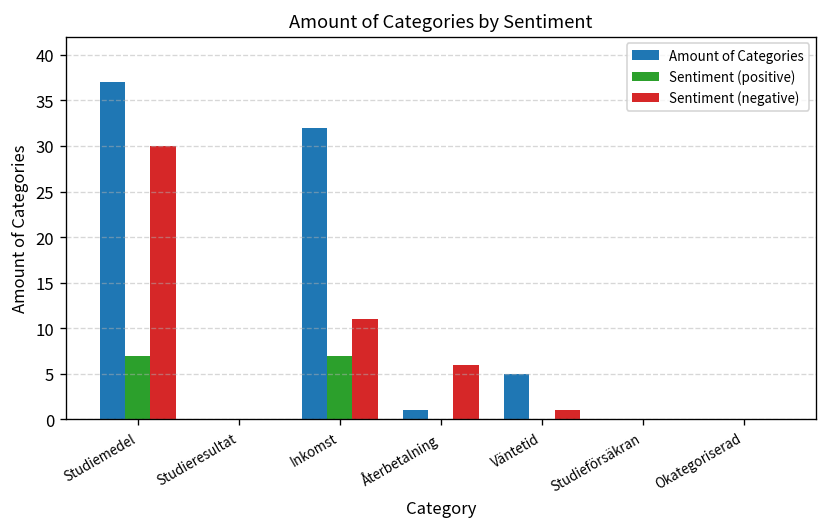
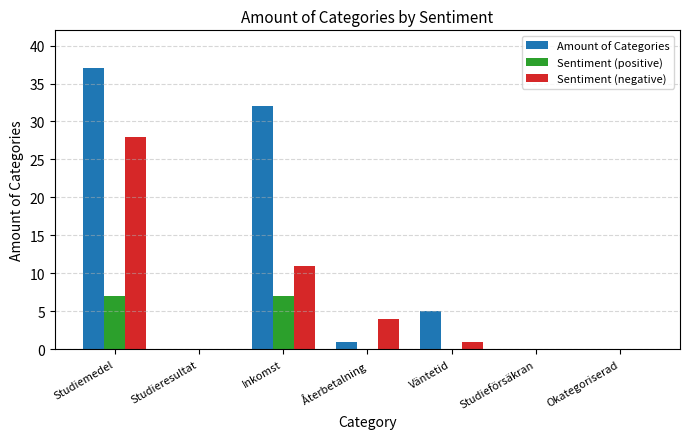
Sentiment (negative), Studiemedel: 30 -> 28
Sentiment (negative), Återbetalning: 6 -> 4
